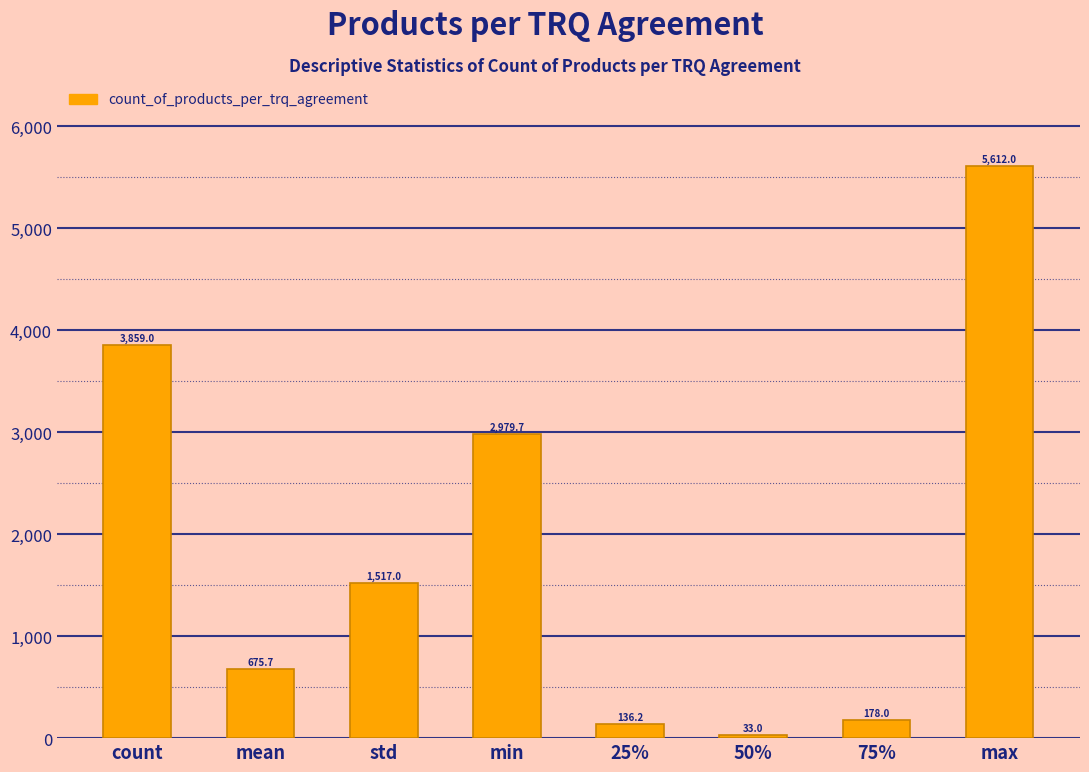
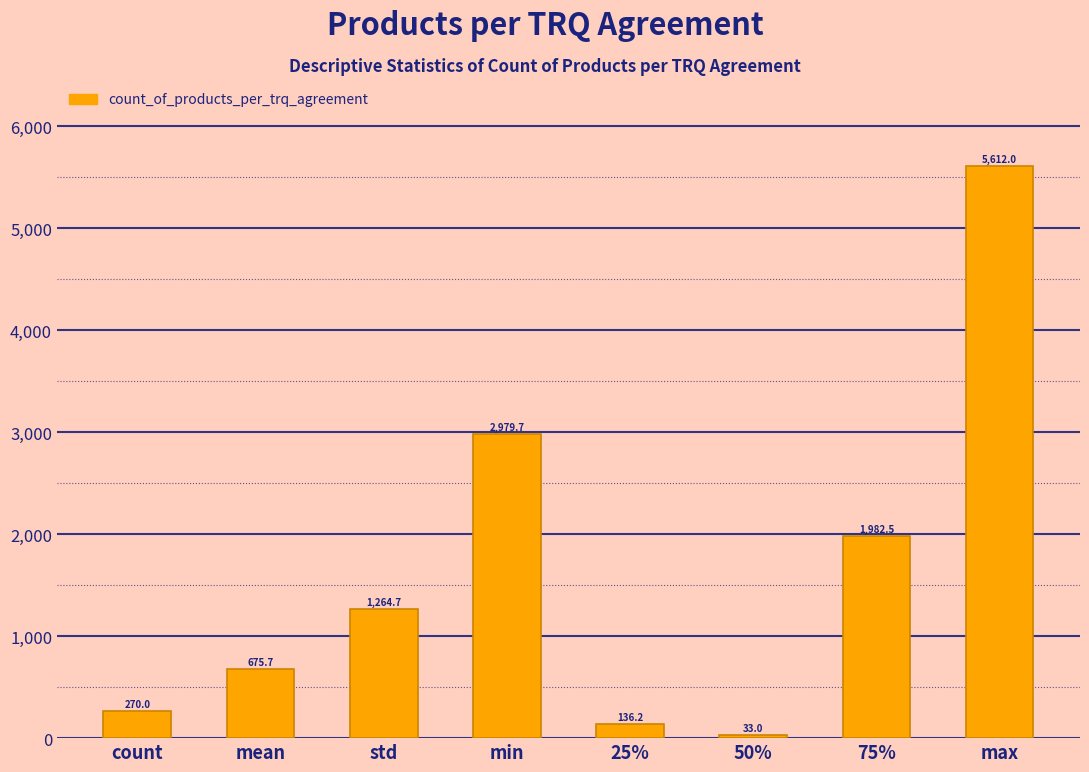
count: 3,859.0 -> 270.0
std: 1,517.0 -> 1,264.7
75%: 178.0 -> 1,982.5
